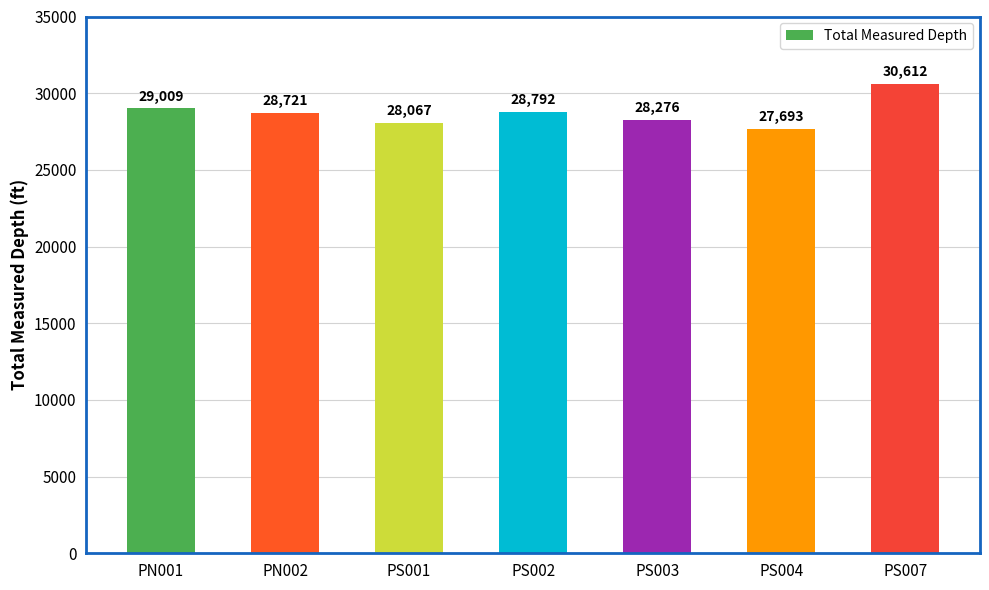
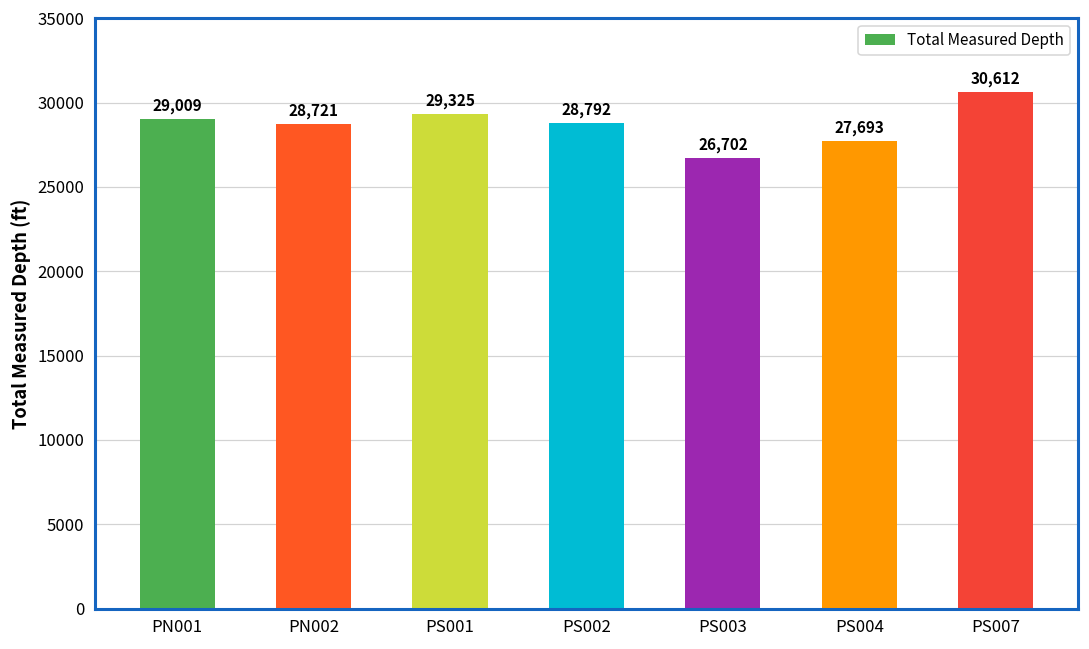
PS001: 28,067 -> 29,325
PS003: 28,276 -> 26,702
